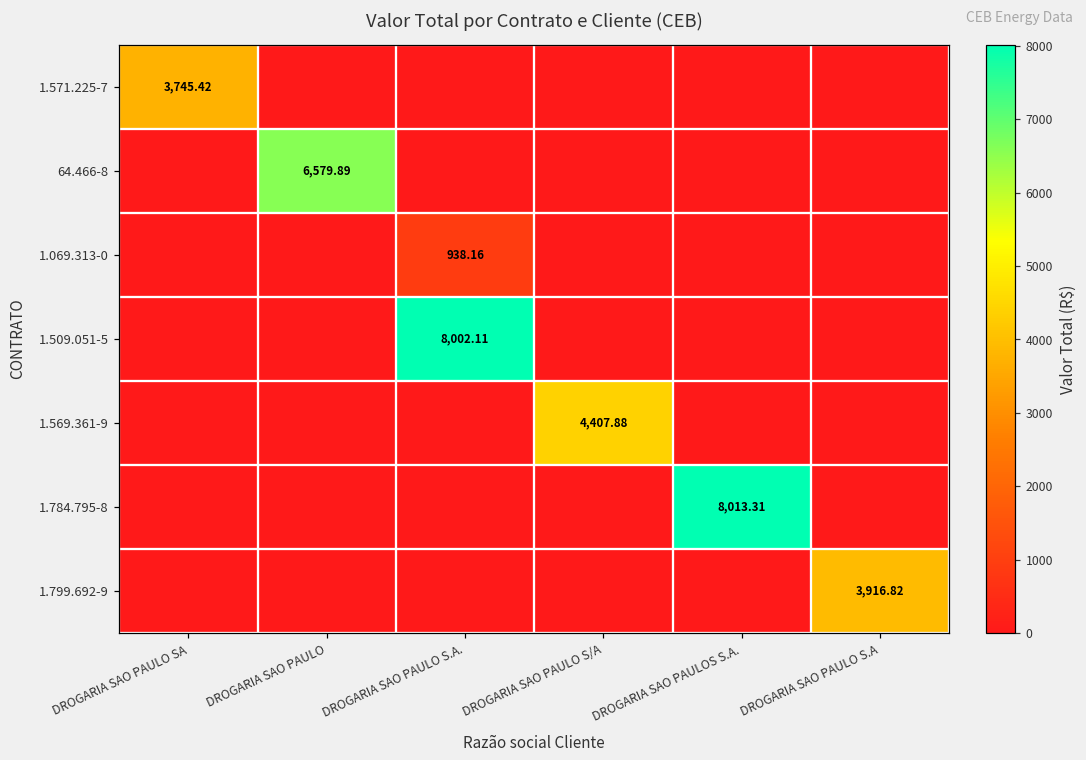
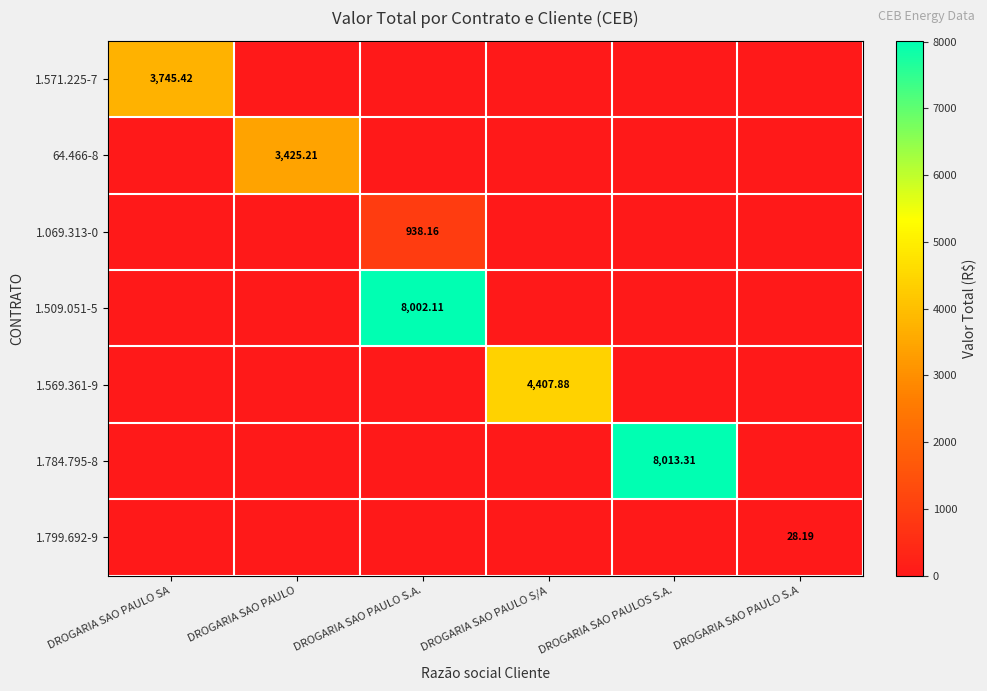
64.466-8, DROGARIA SAO PAULO: 6,579.89 -> 3,425.21
1.799.692-9, DROGARIA SAO PAULO S.A: 3,916.82 -> 28.19
